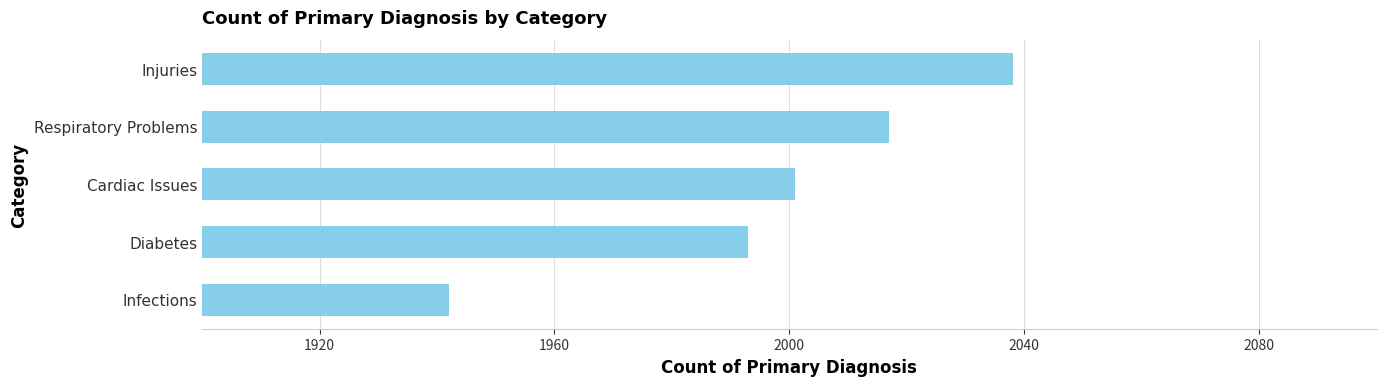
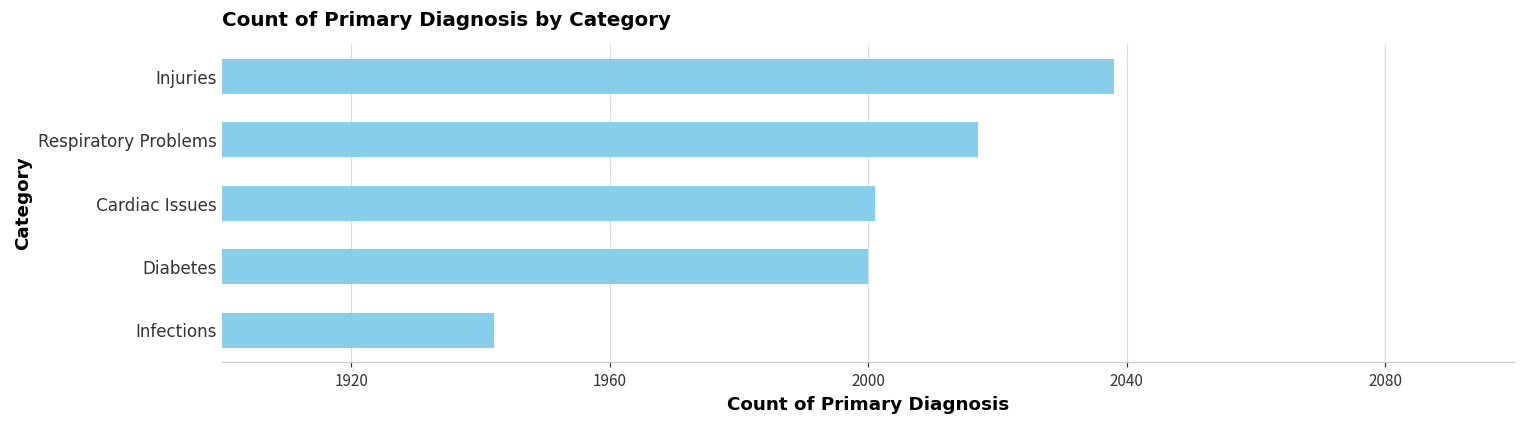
Diabetes: 1993 -> 2000
